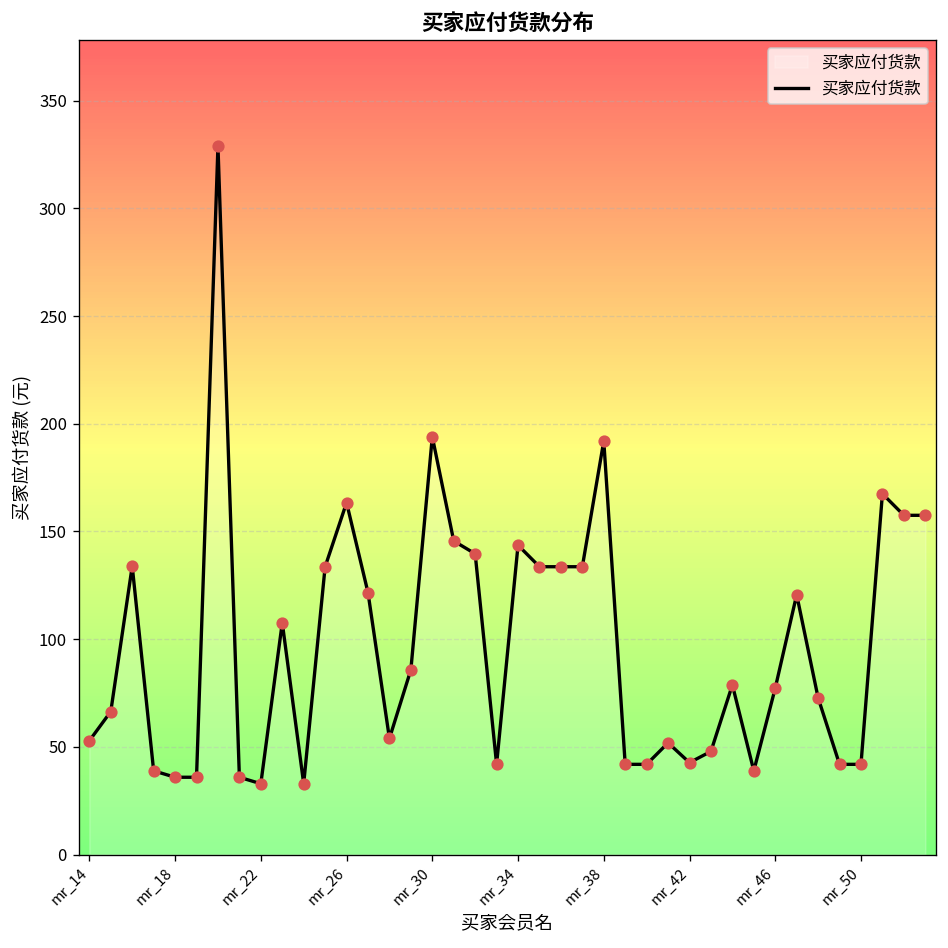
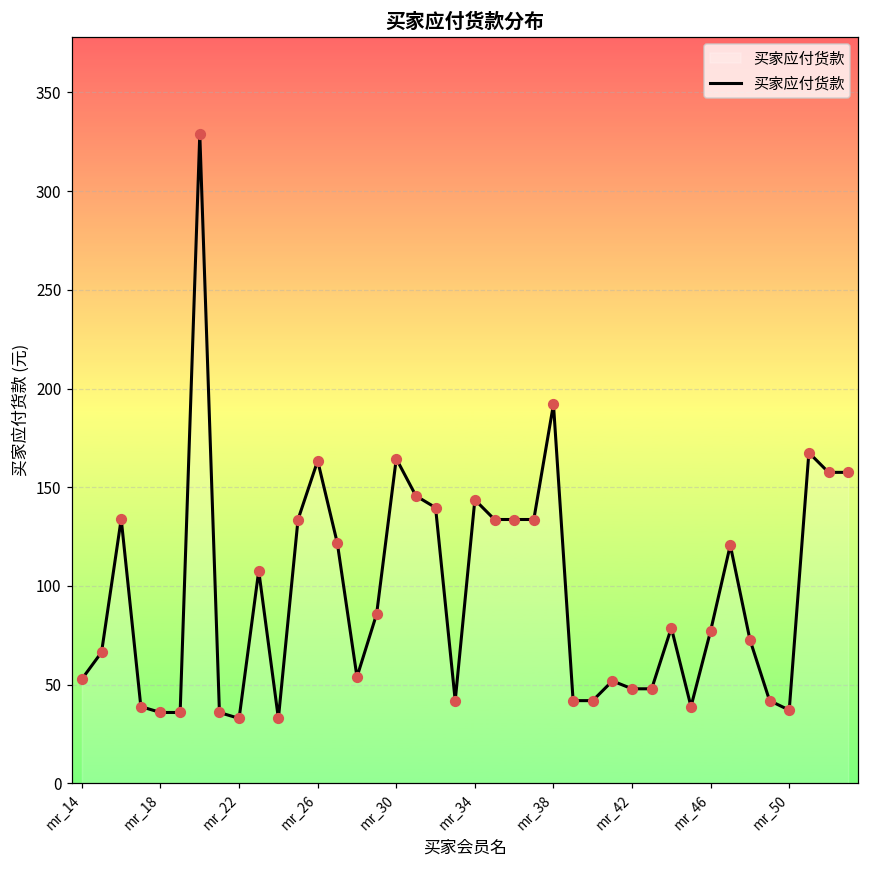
mr_30: 194 -> 164
mr_42: 43 -> 48
mr_50: 42 -> 37
